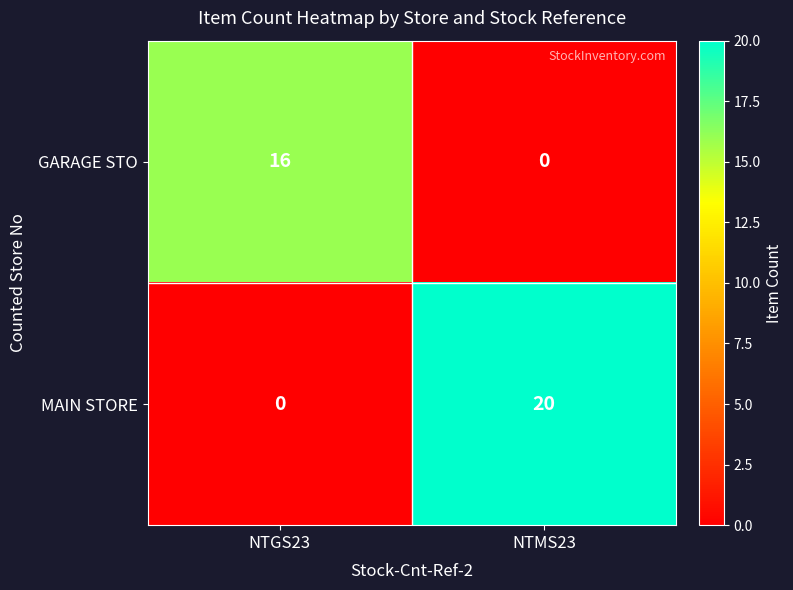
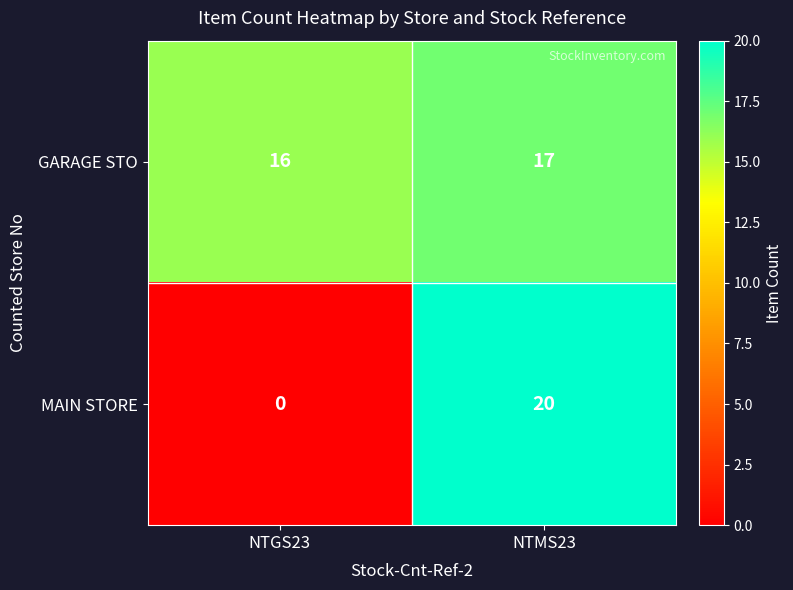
GARAGE STO, NTMS23: 0 -> 17
